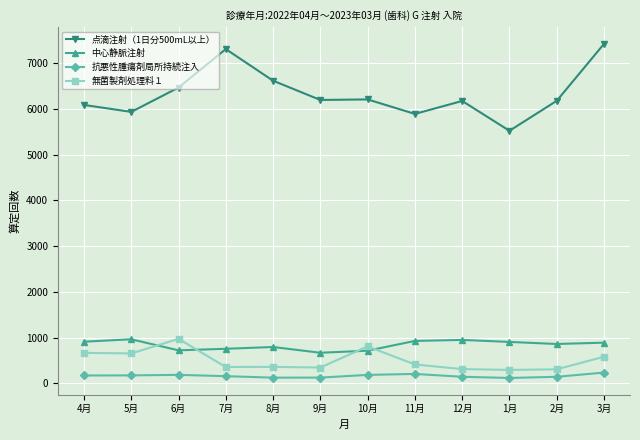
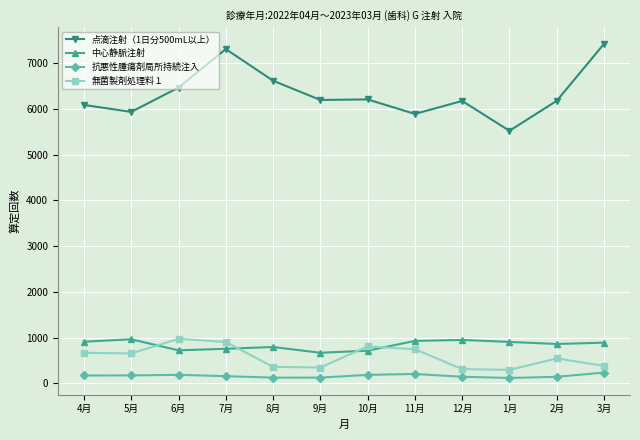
無菌製剤処理料１, 7月: 400 -> 900
無菌製剤処理料１, 11月: 400 -> 700
無菌製剤処理料１, 2月: 300 -> 500
無菌製剤処理料１, 3月: 600 -> 400
